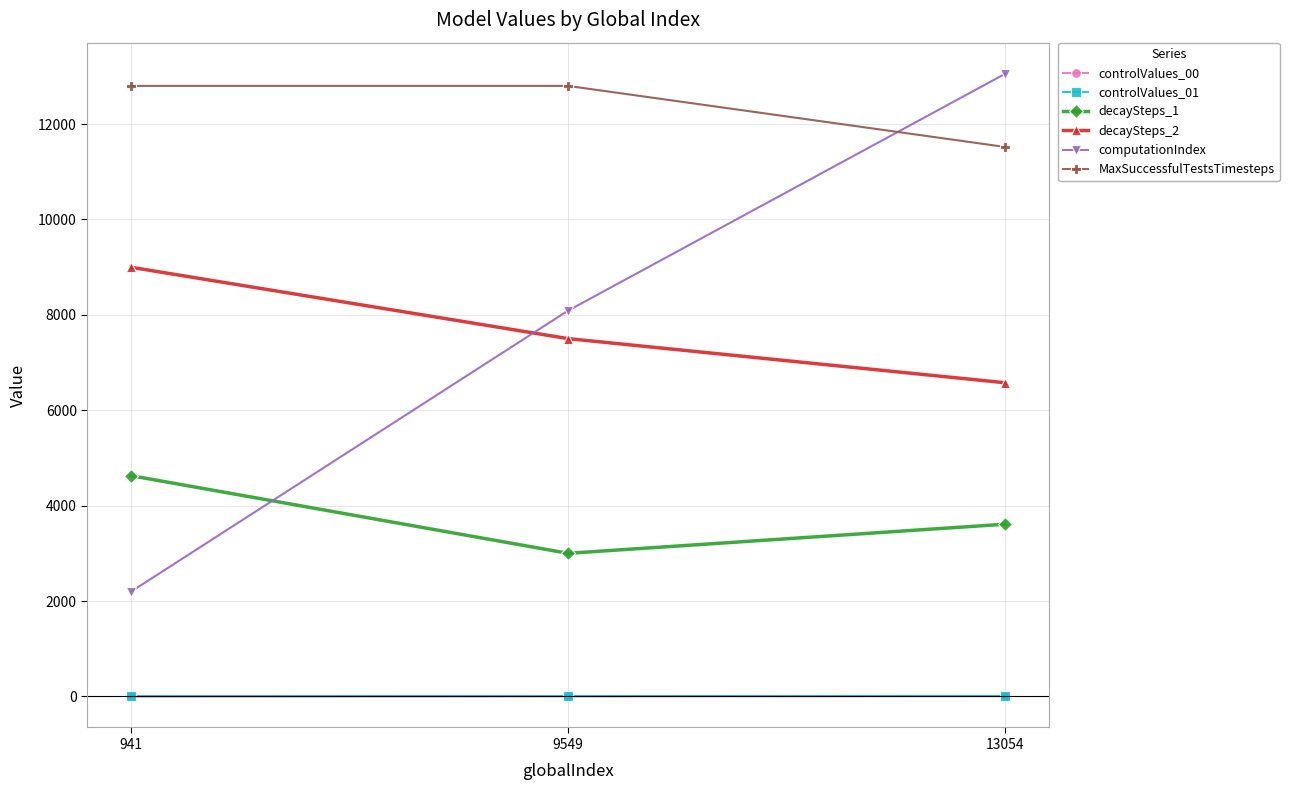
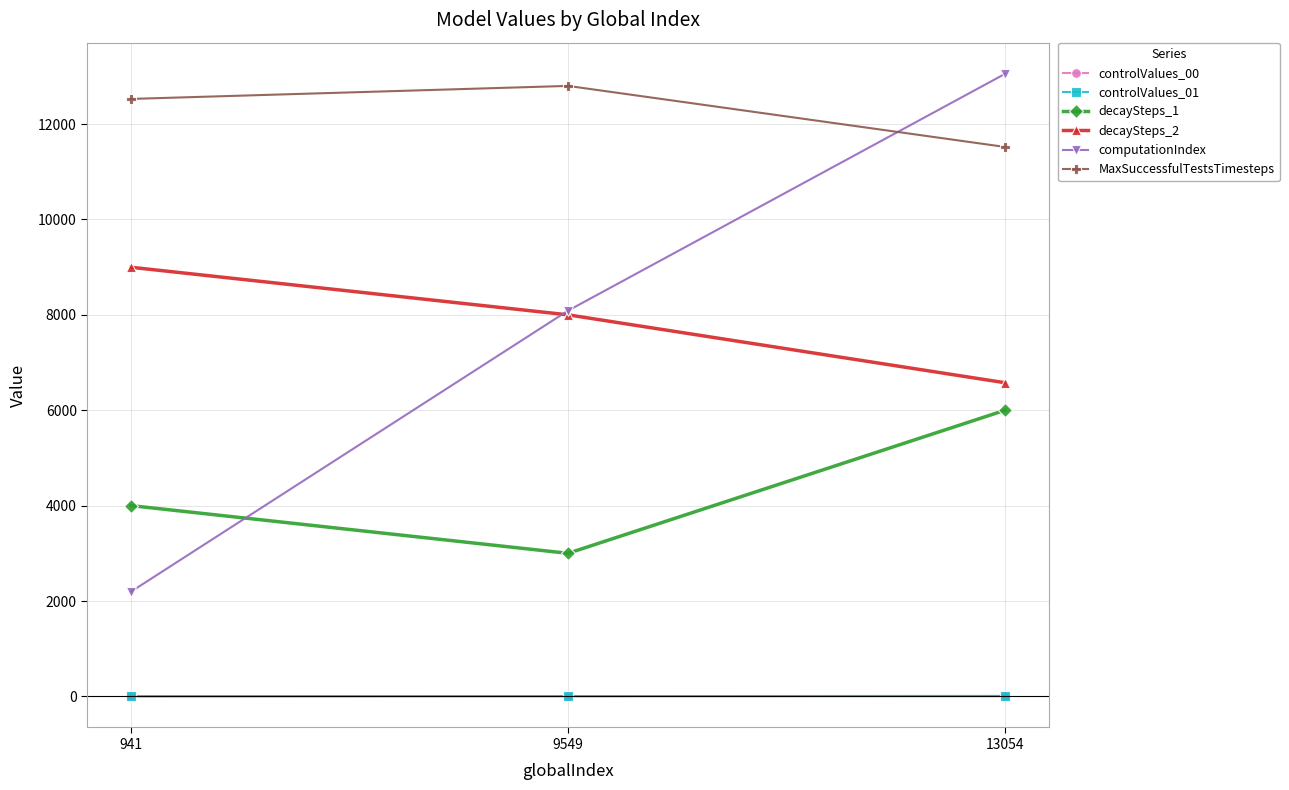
decaySteps_1, 941: 4600 -> 4000
MaxSuccessfulTestsTimesteps, 941: 12800 -> 12500
decaySteps_2, 9549: 7500 -> 8000
decaySteps_1, 13054: 3600 -> 6000
